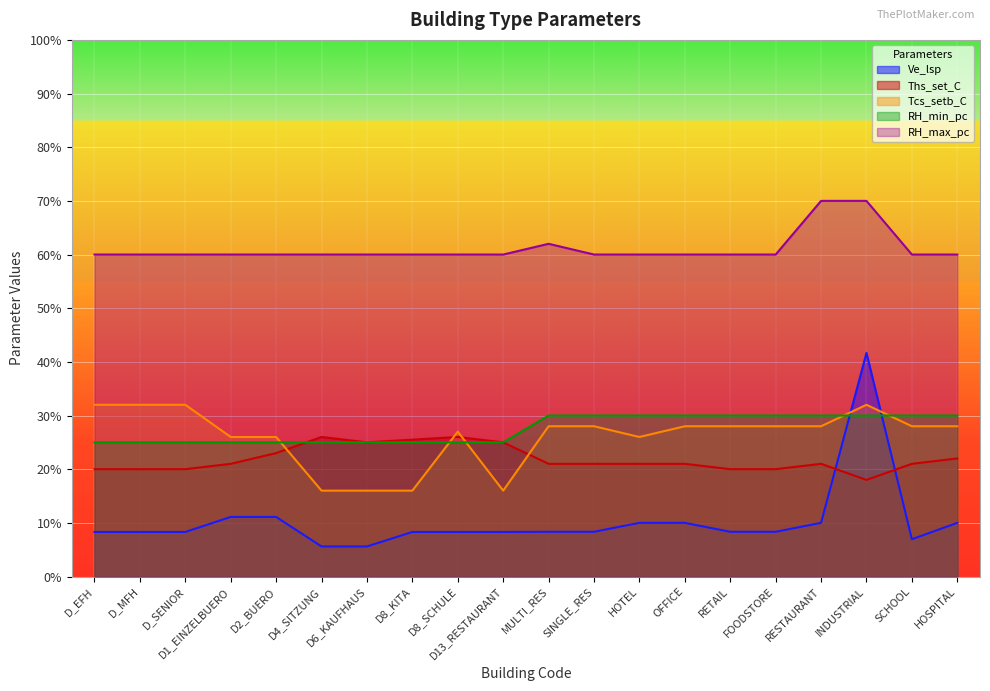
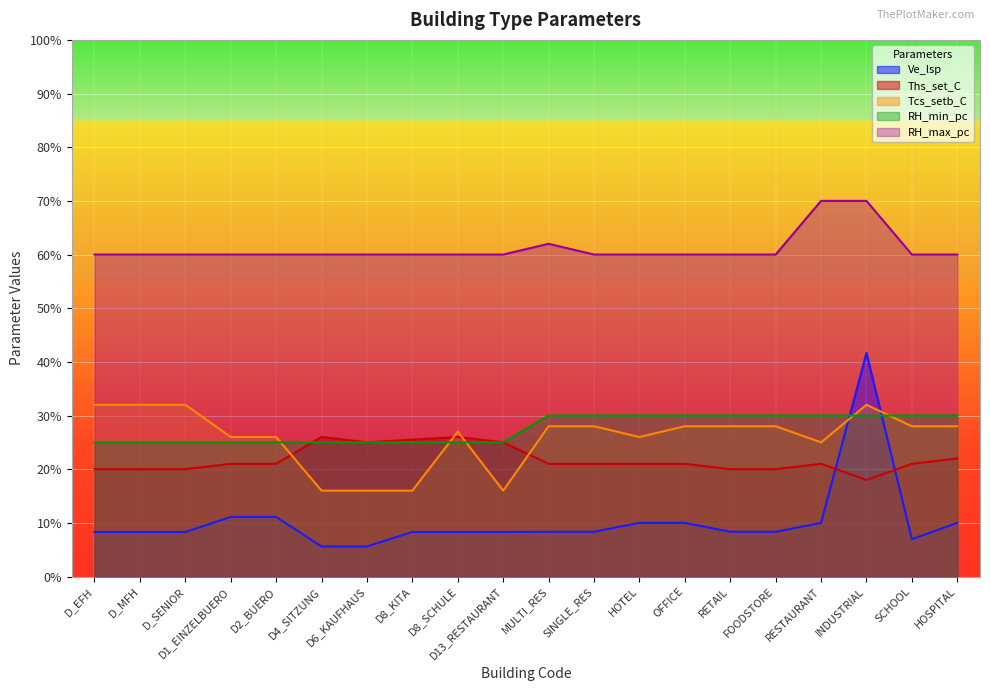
Ths_set_C, D2_BUERO: 23% -> 21%
Tcs_setb_C, RESTAURANT: 28% -> 25%
